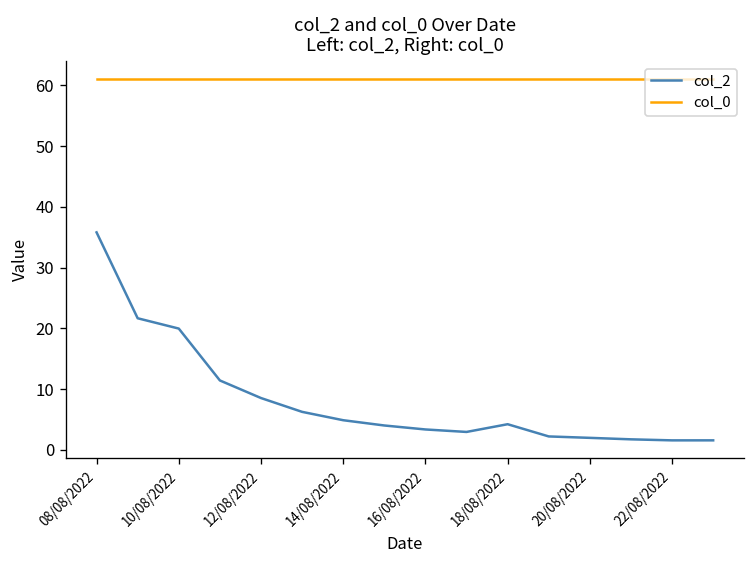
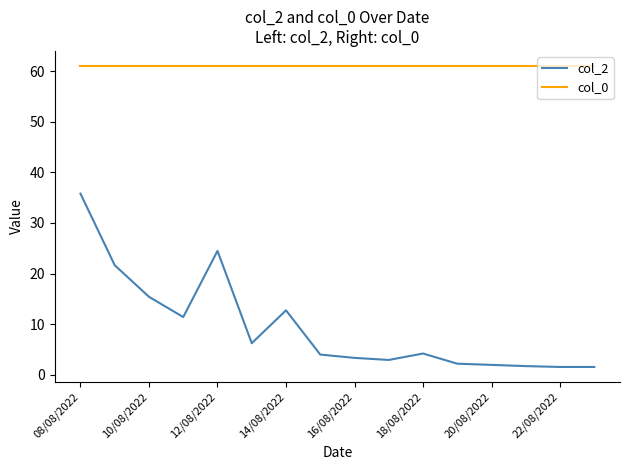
col_2, 10/08/2022: 20 -> 15
col_2, 12/08/2022: 9 -> 24
col_2, 14/08/2022: 5 -> 13
